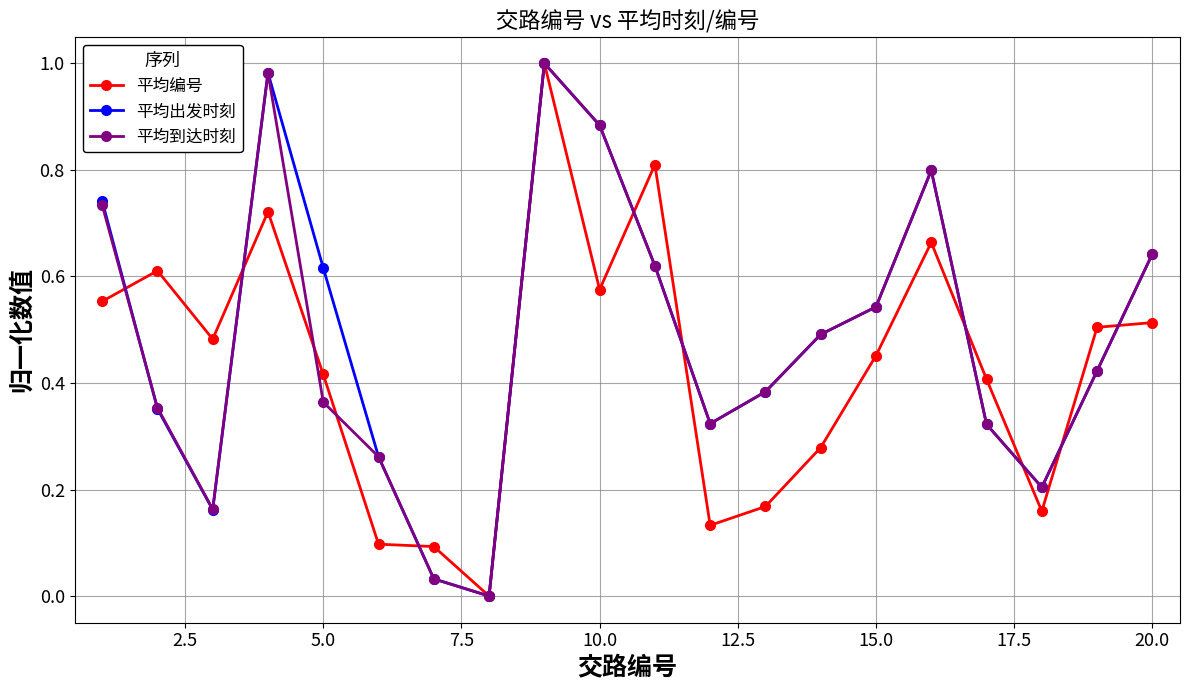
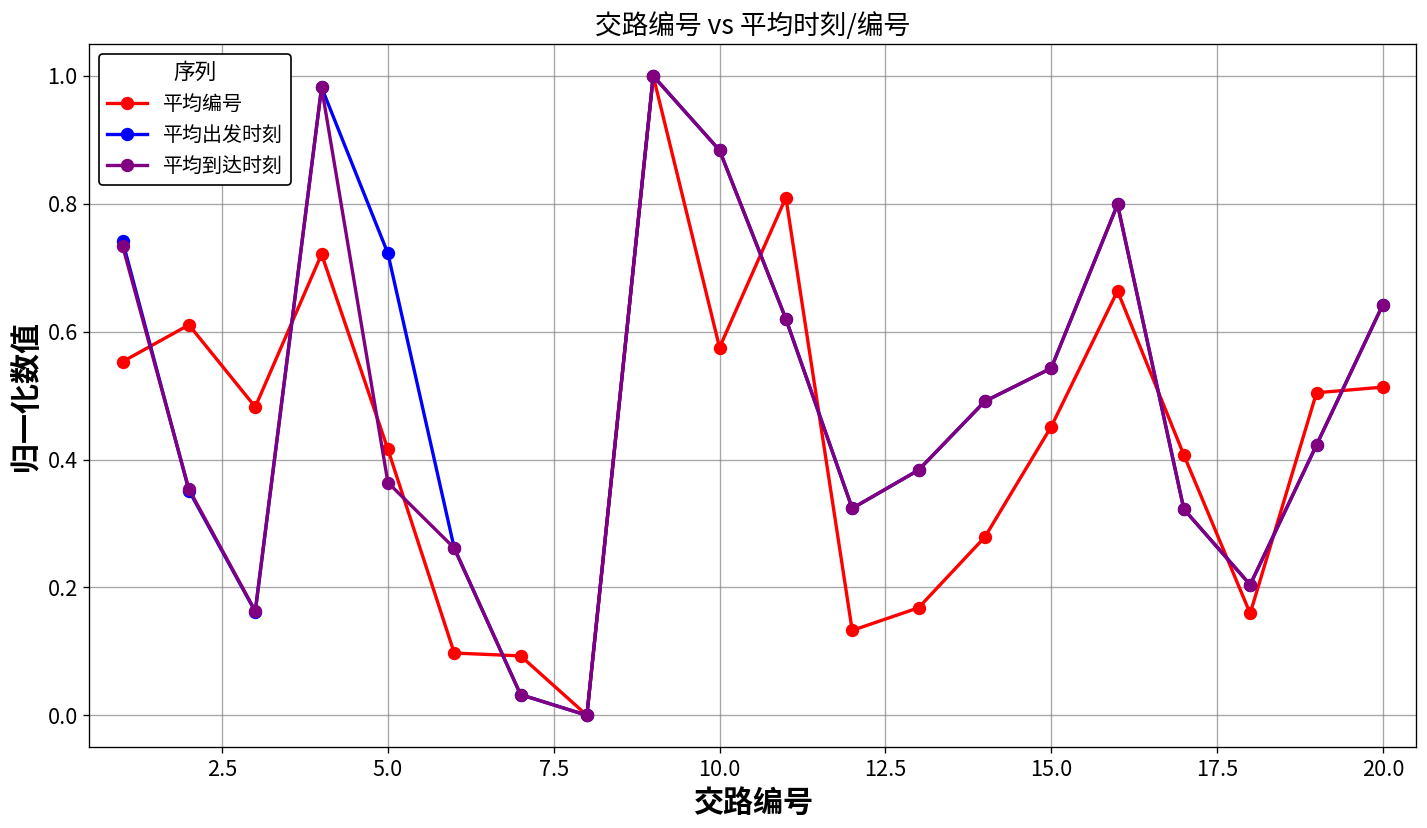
平均出发时刻, 5.0: 0.62 -> 0.72
